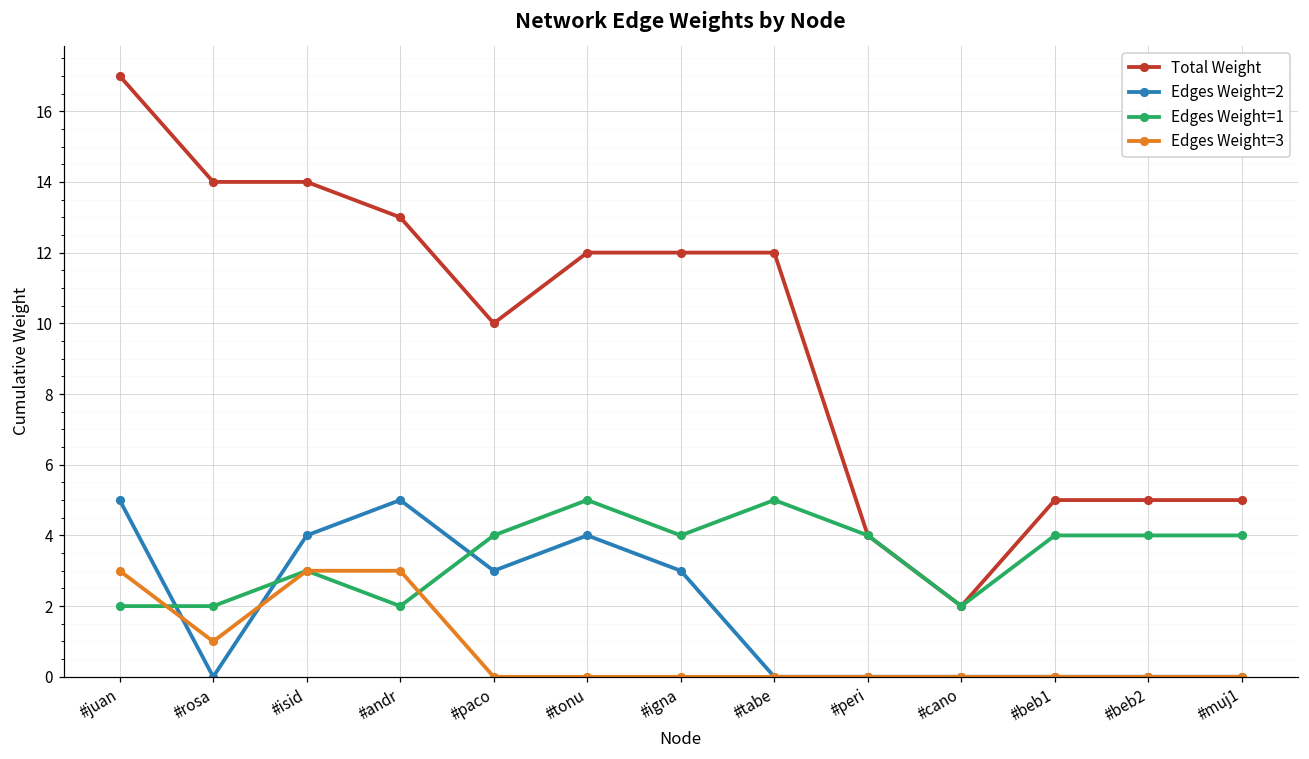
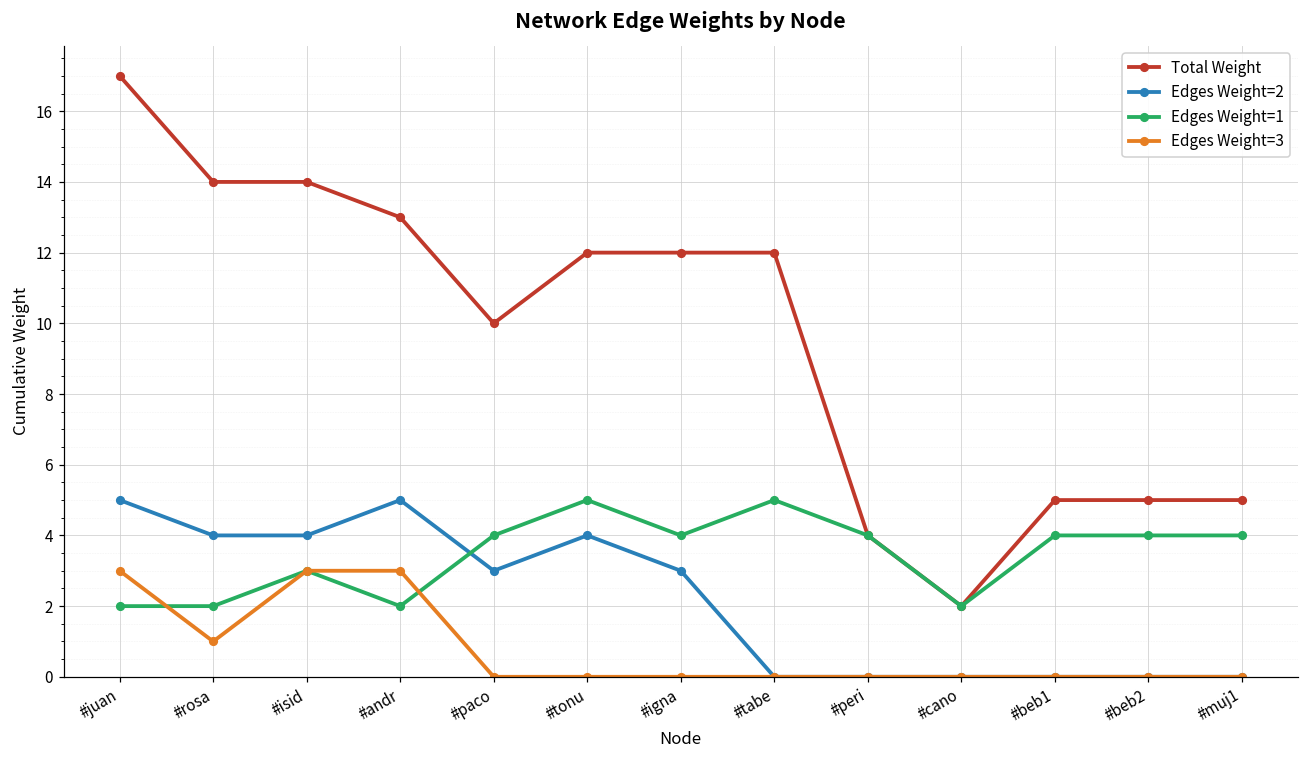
Edges Weight=2, #rosa: 0 -> 4
